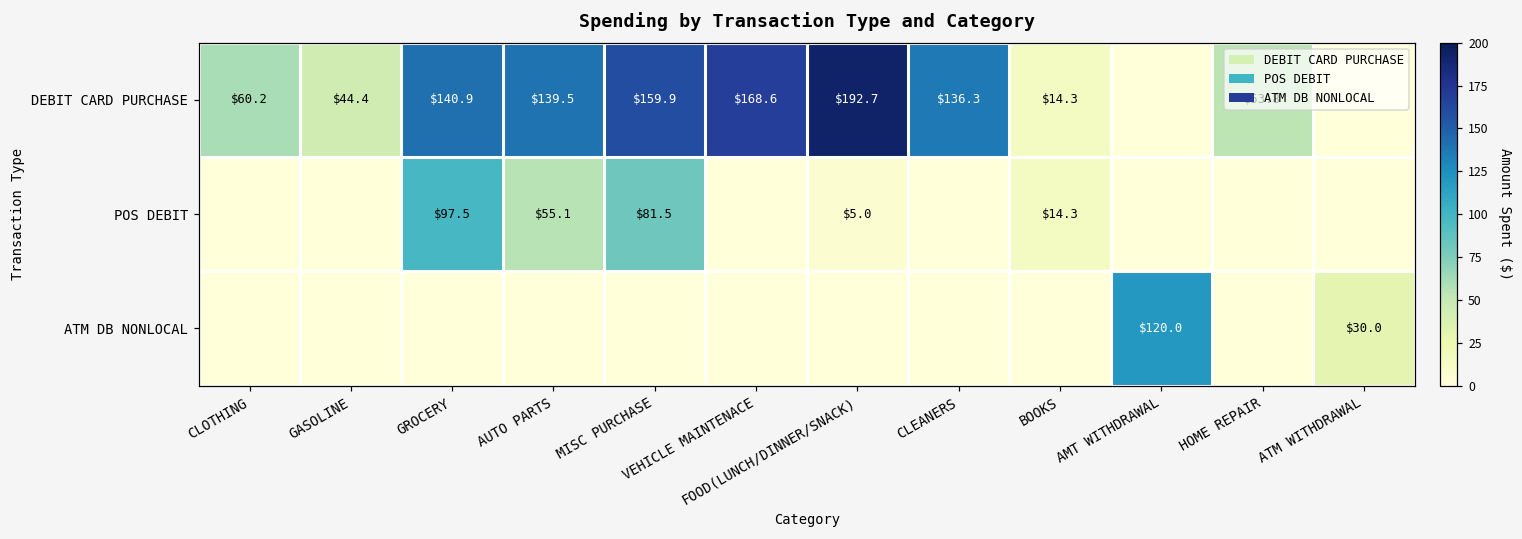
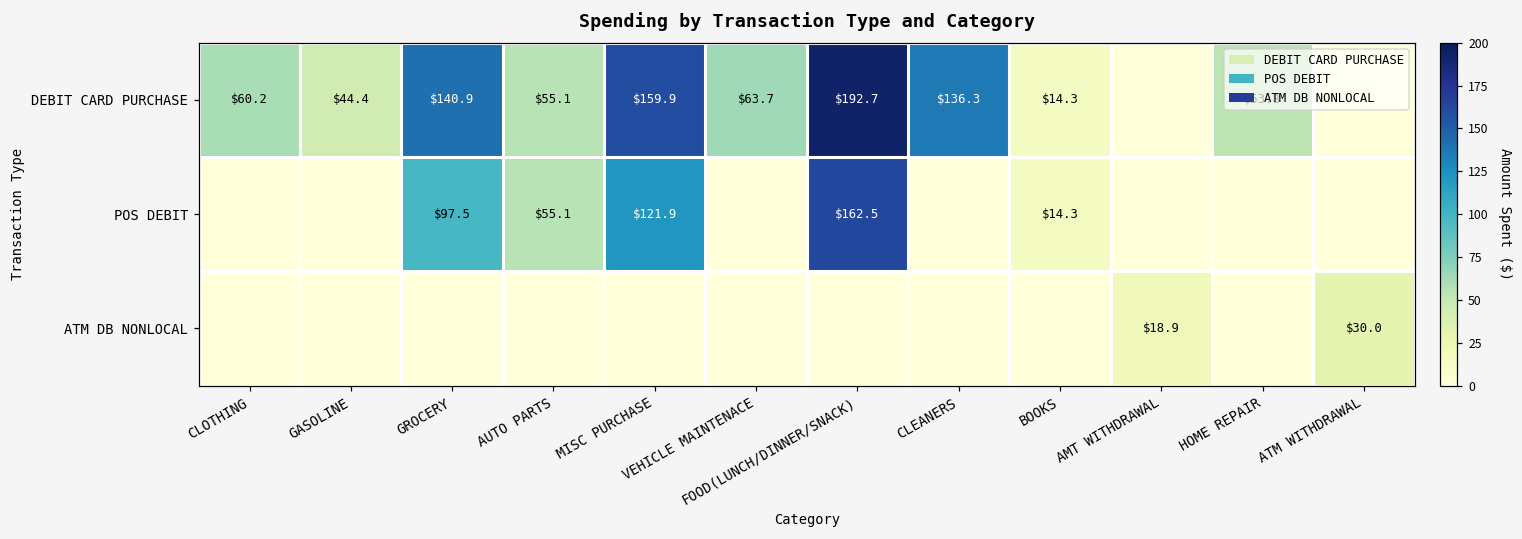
DEBIT CARD PURCHASE, AUTO PARTS: $139.5 -> $55.1
DEBIT CARD PURCHASE, VEHICLE MAINTENACE: $168.6 -> $63.7
POS DEBIT, MISC PURCHASE: $81.5 -> $121.9
POS DEBIT, FOOD(LUNCH/DINNER/SNACK): $5.0 -> $162.5
ATM DB NONLOCAL, AMT WITHDRAWAL: $120.0 -> $18.9
